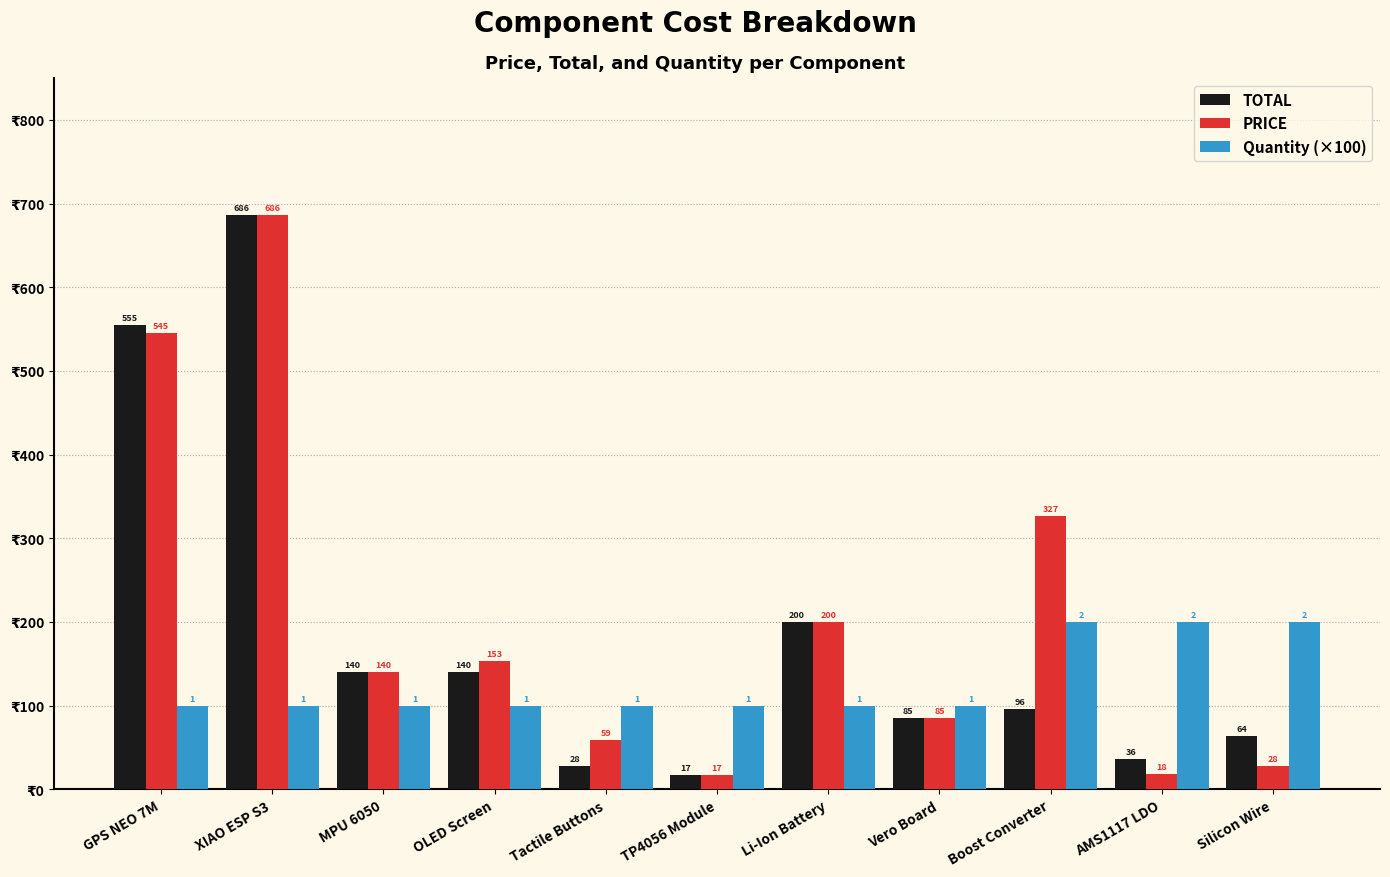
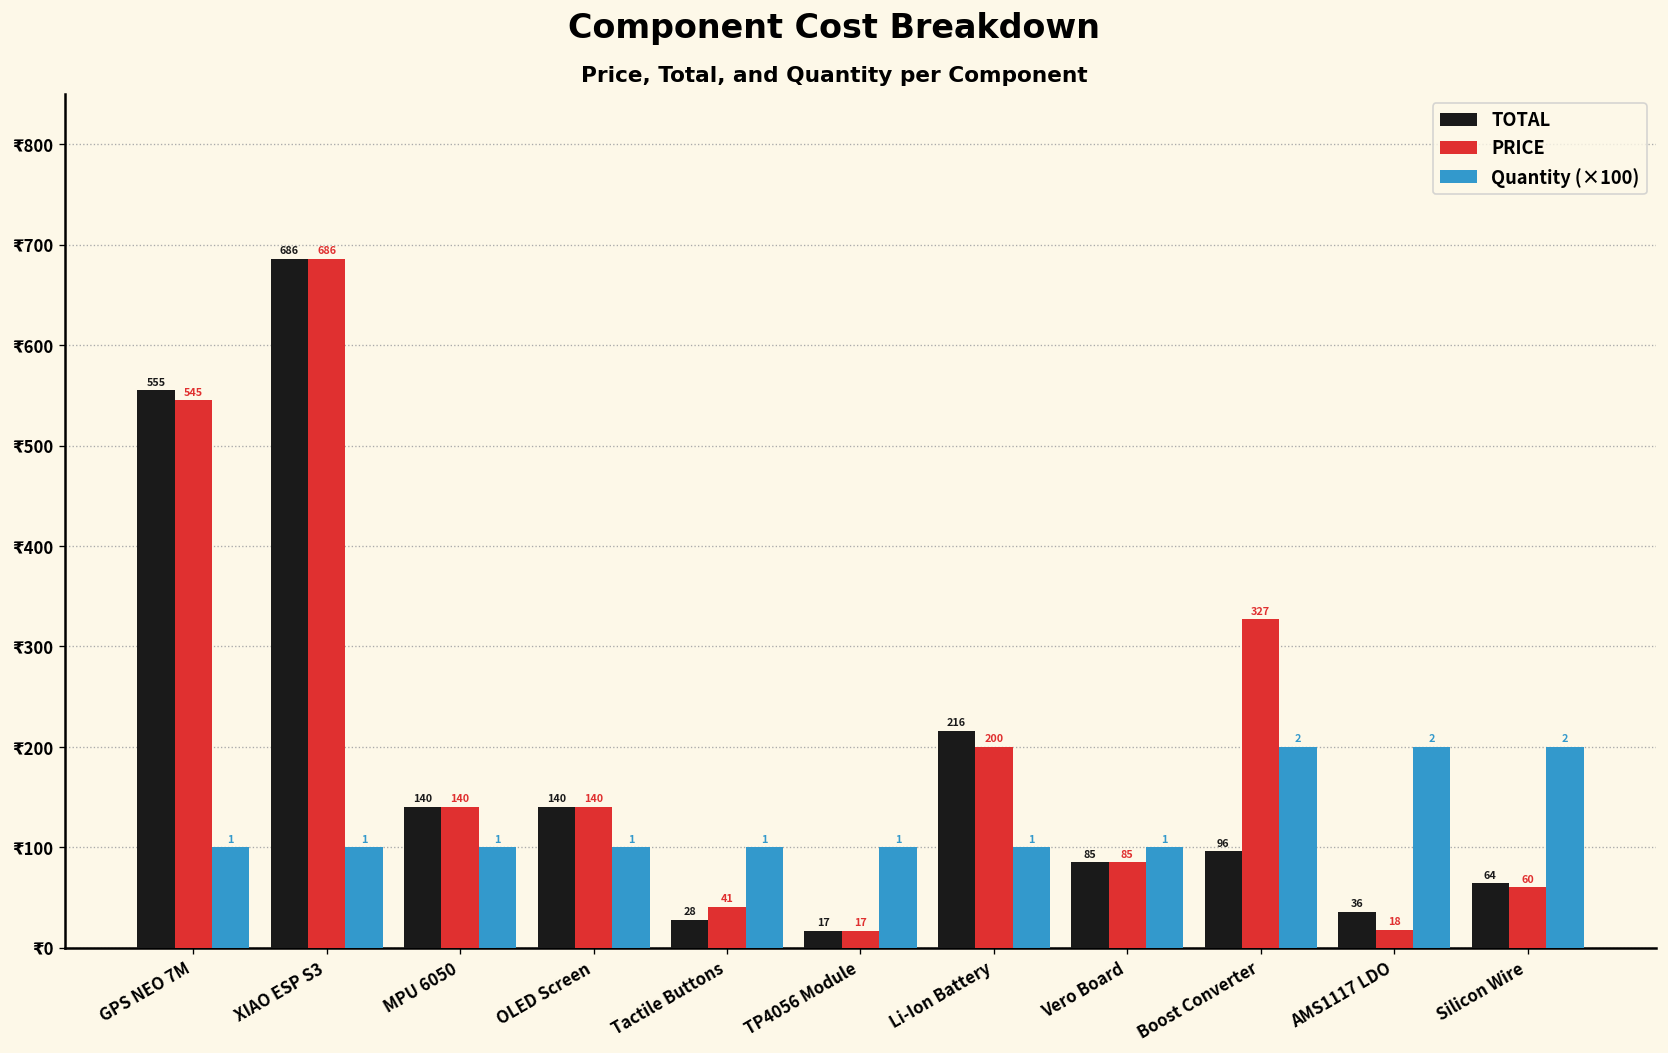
PRICE, OLED Screen: 153 -> 140
PRICE, Tactile Buttons: 59 -> 41
TOTAL, Li-Ion Battery: 200 -> 216
PRICE, Silicon Wire: 28 -> 60
